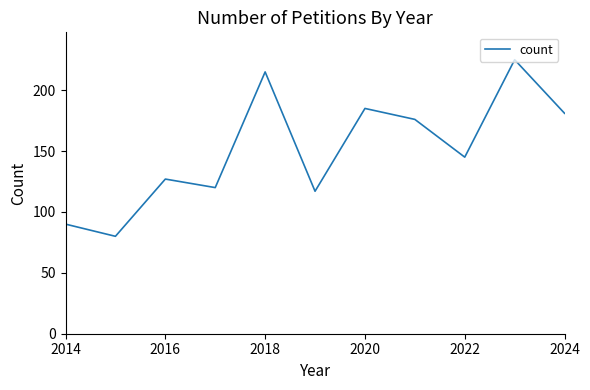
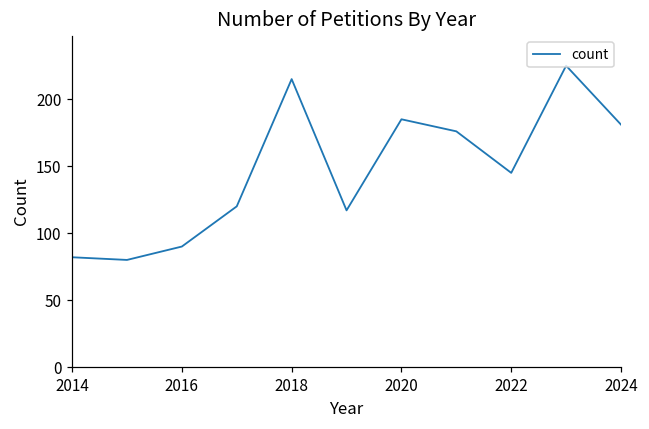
2014: 90 -> 82
2016: 127 -> 90
